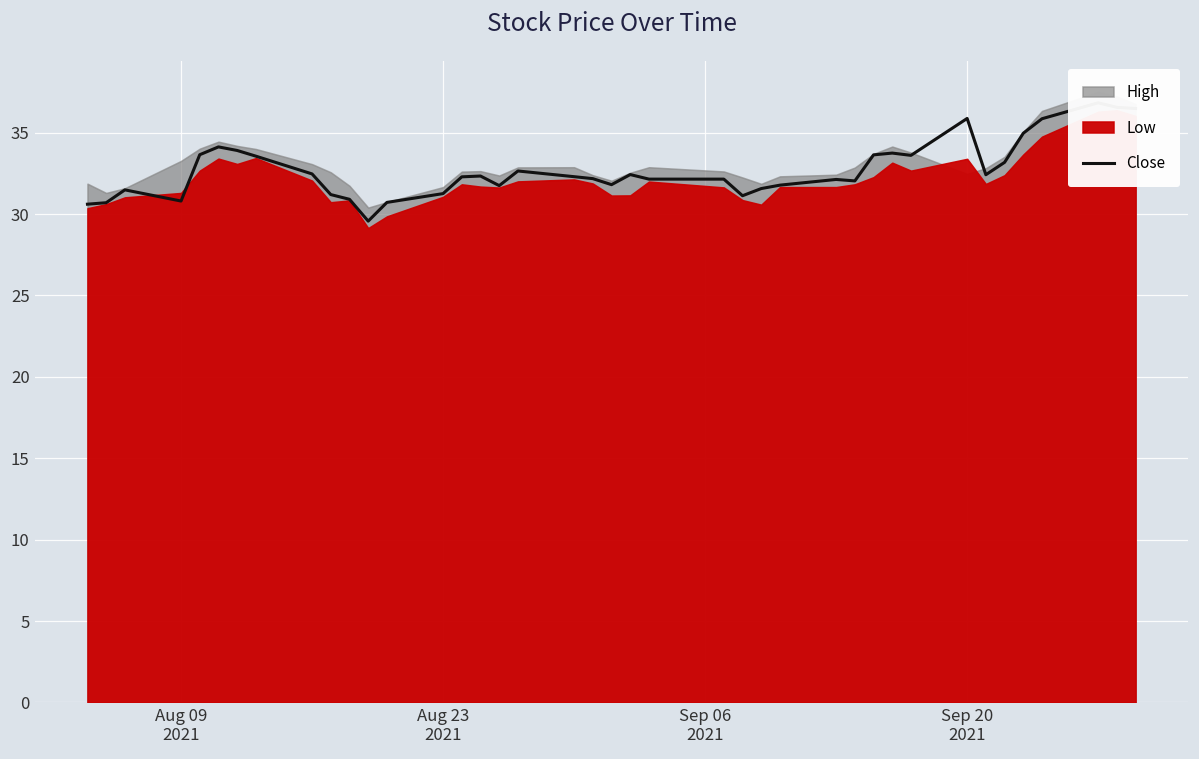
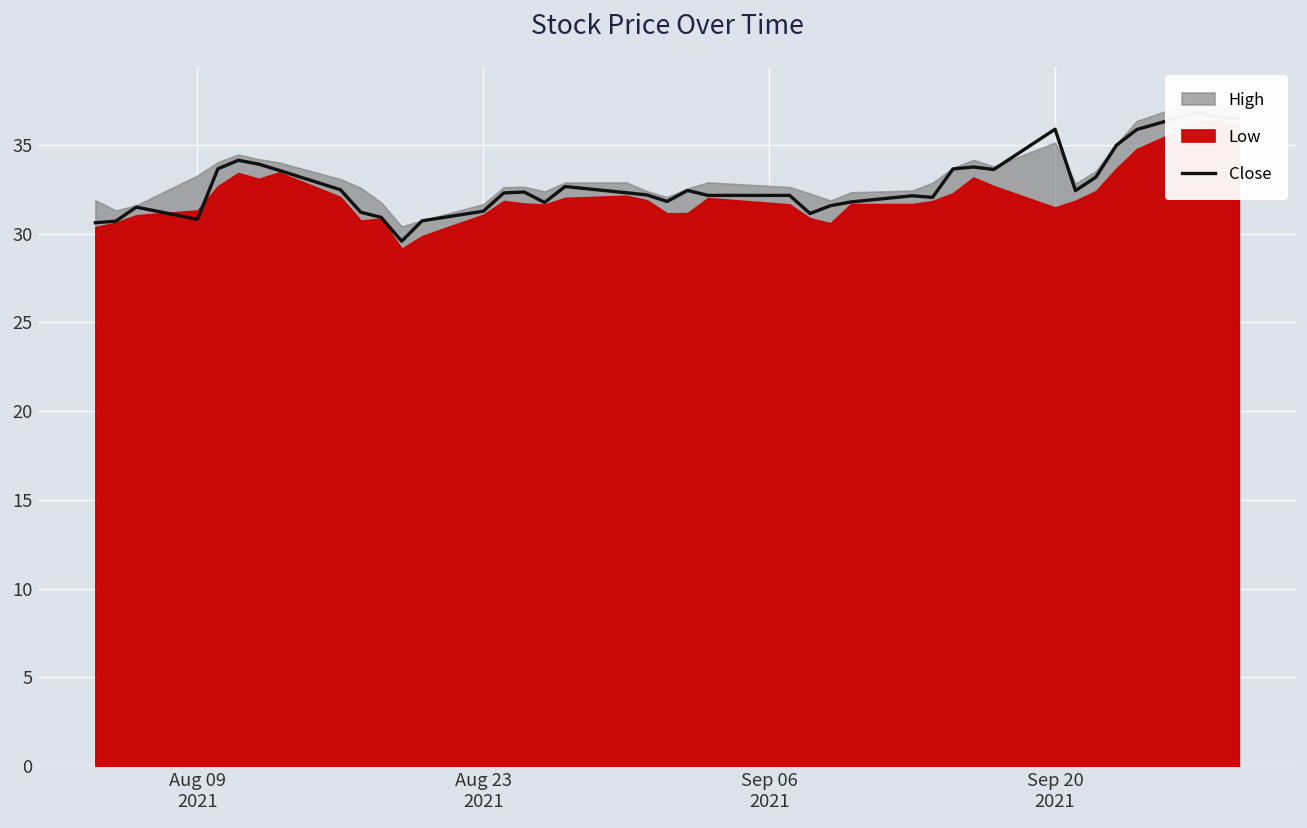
High, Sep 20 2021: 32.5 -> 35.1
Low, Sep 20 2021: 33.4 -> 31.5
